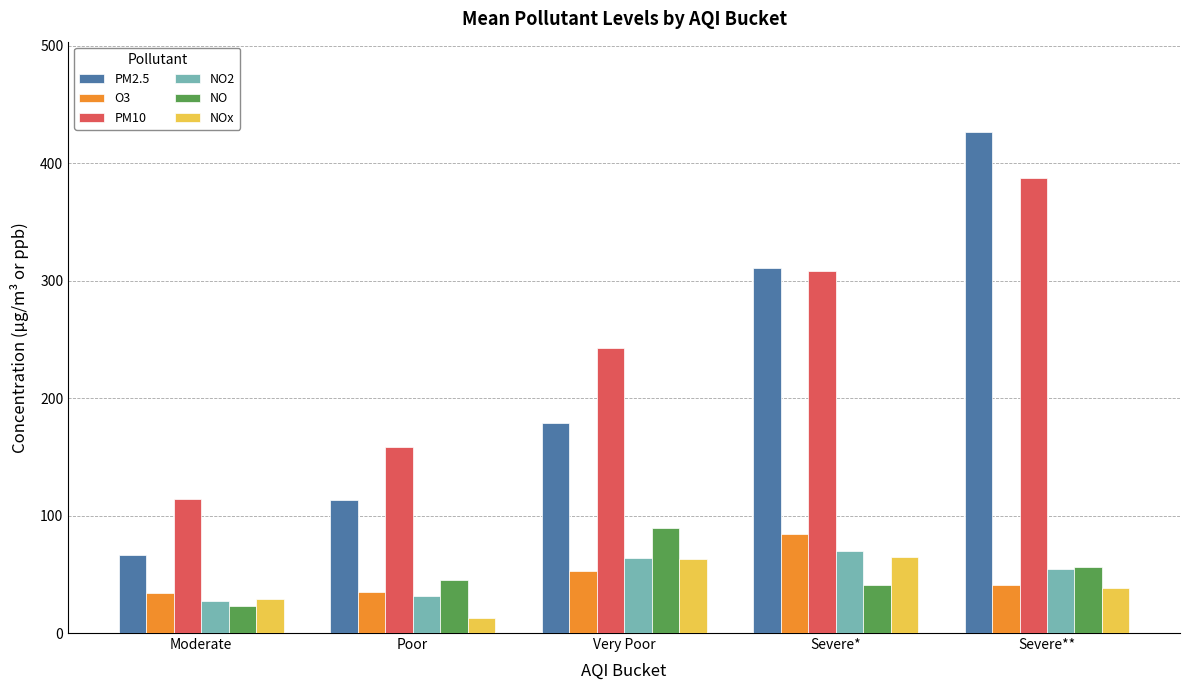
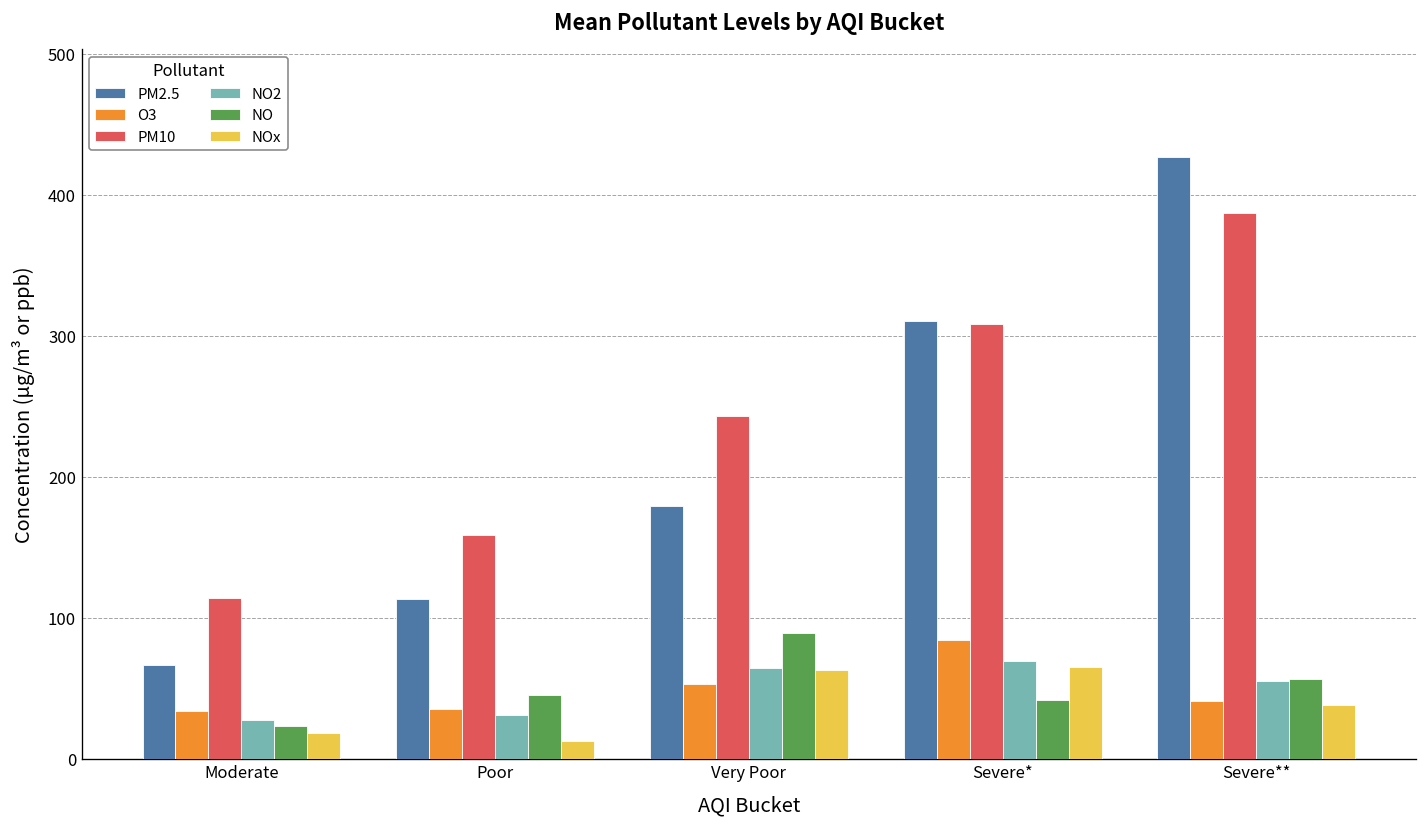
NOx, Moderate: 29 -> 18
